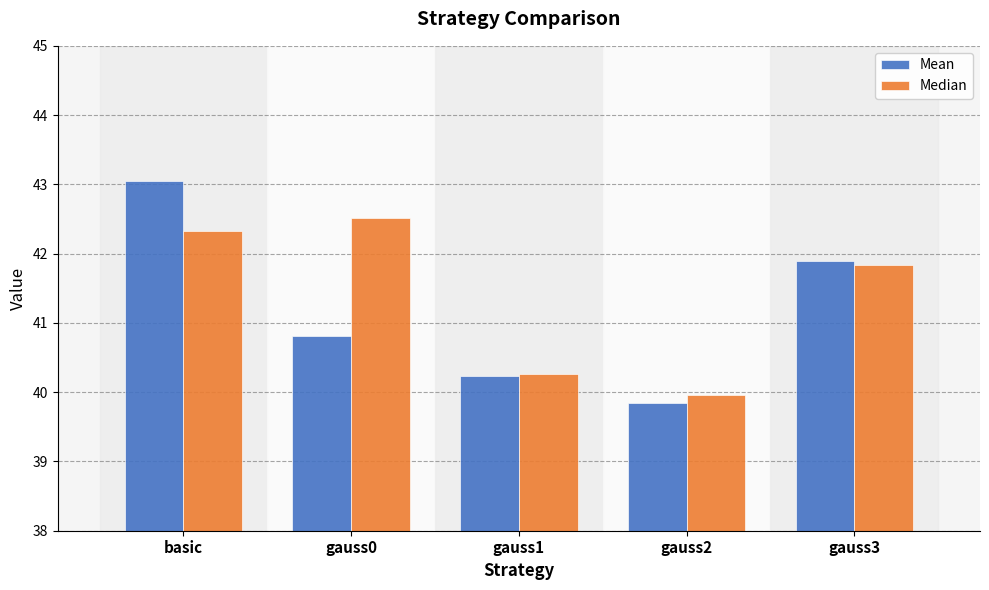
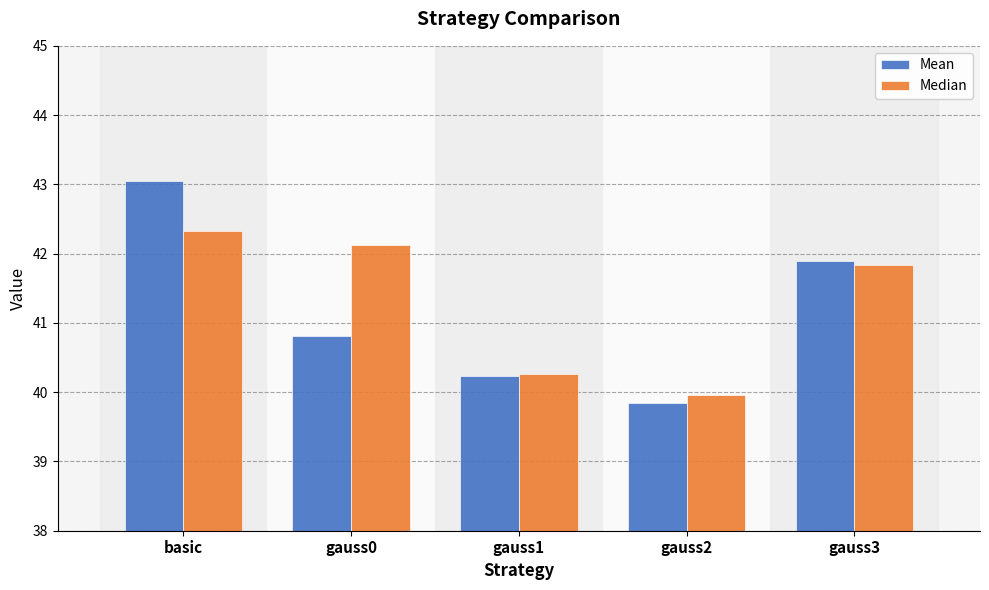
Median, gauss0: 42.5 -> 42.1
